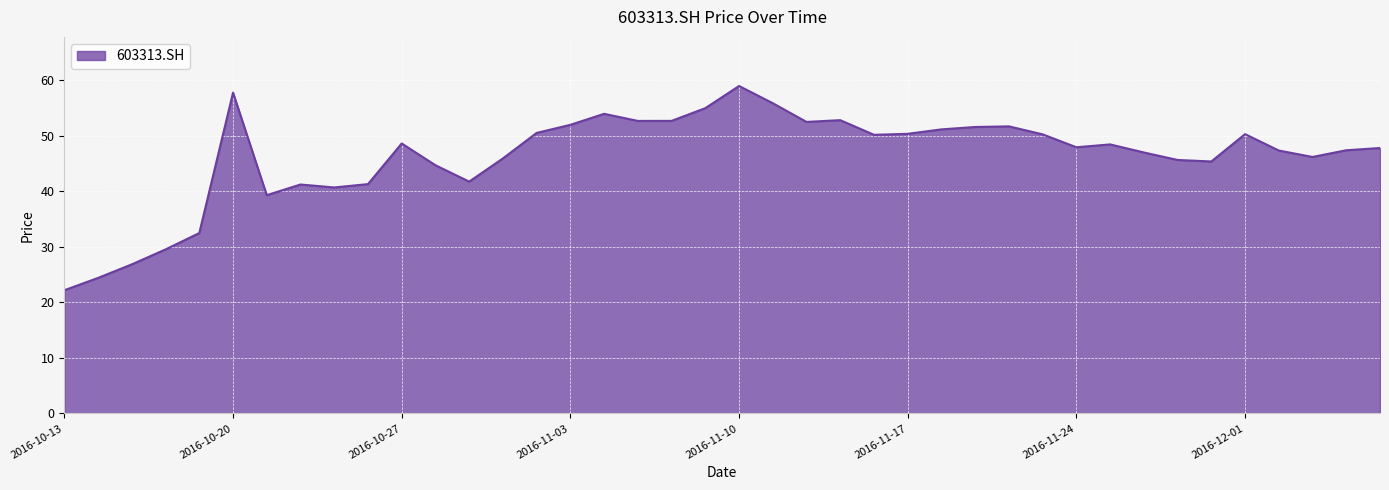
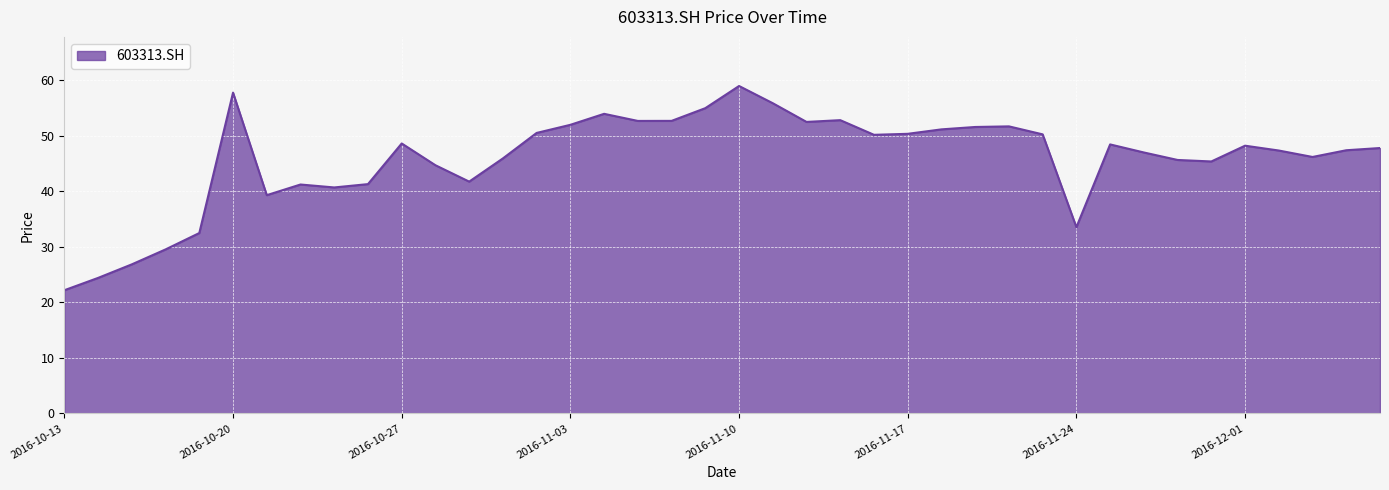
2016-11-24: 48 -> 34
2016-12-01: 50 -> 48
